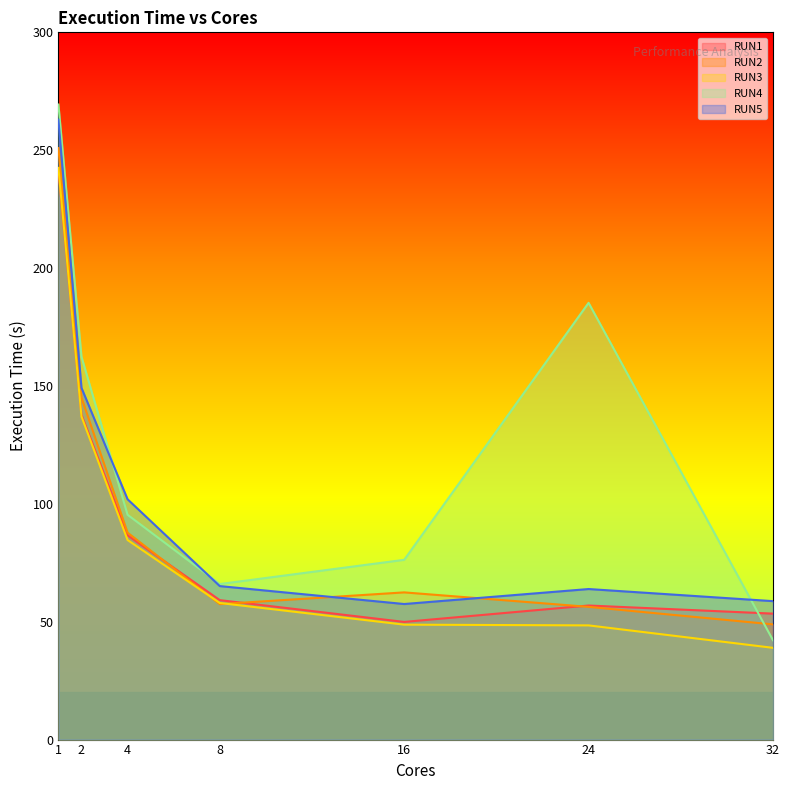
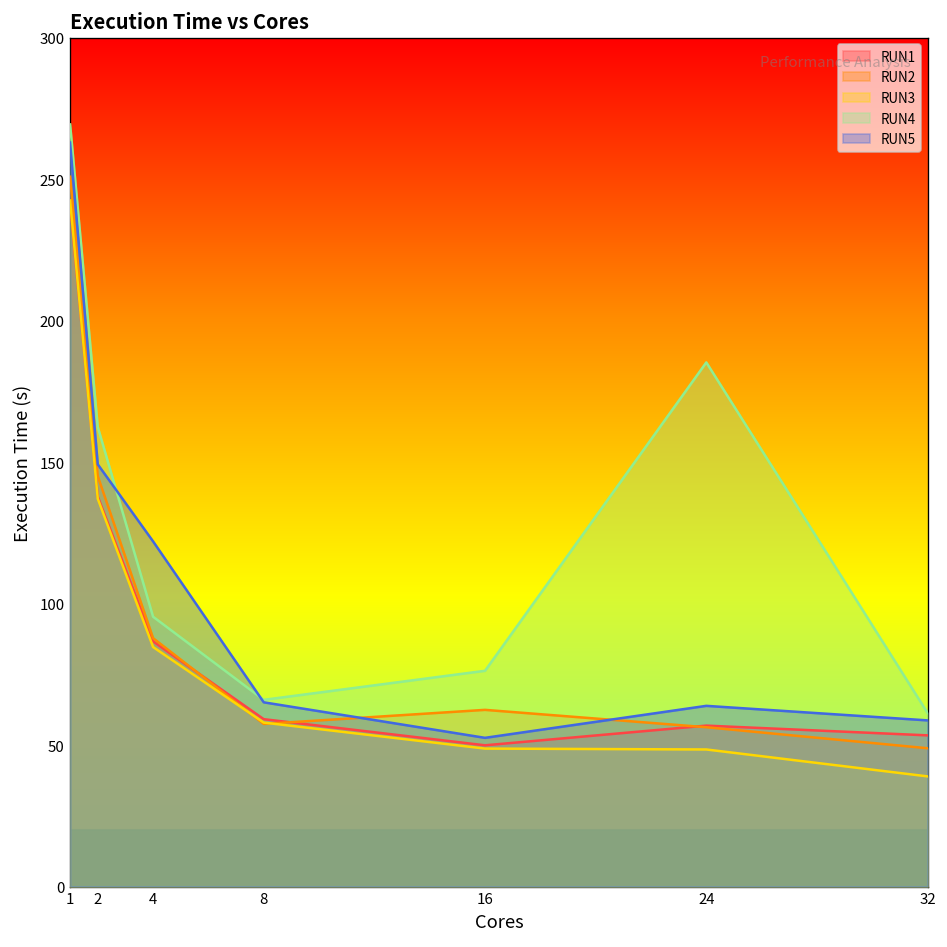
RUN5, 4: 102 -> 122
RUN5, 16: 58 -> 53
RUN4, 32: 42 -> 61
